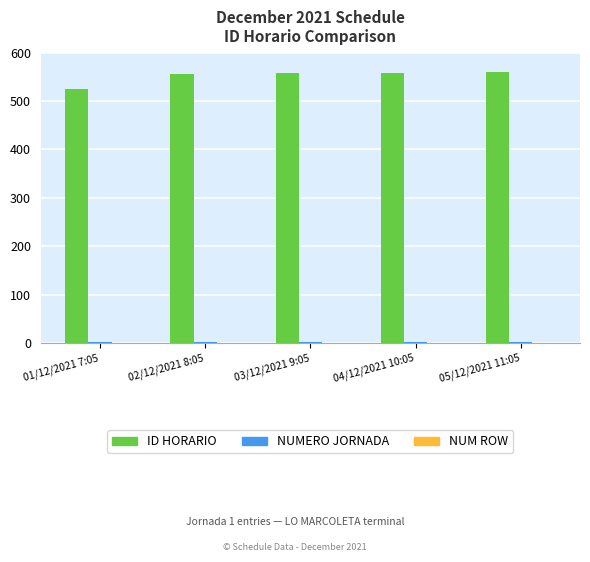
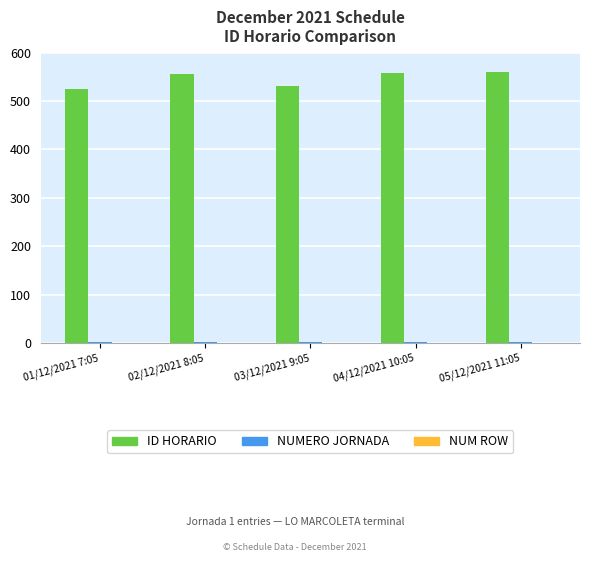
ID HORARIO, 03/12/2021 9:05: 560 -> 530
